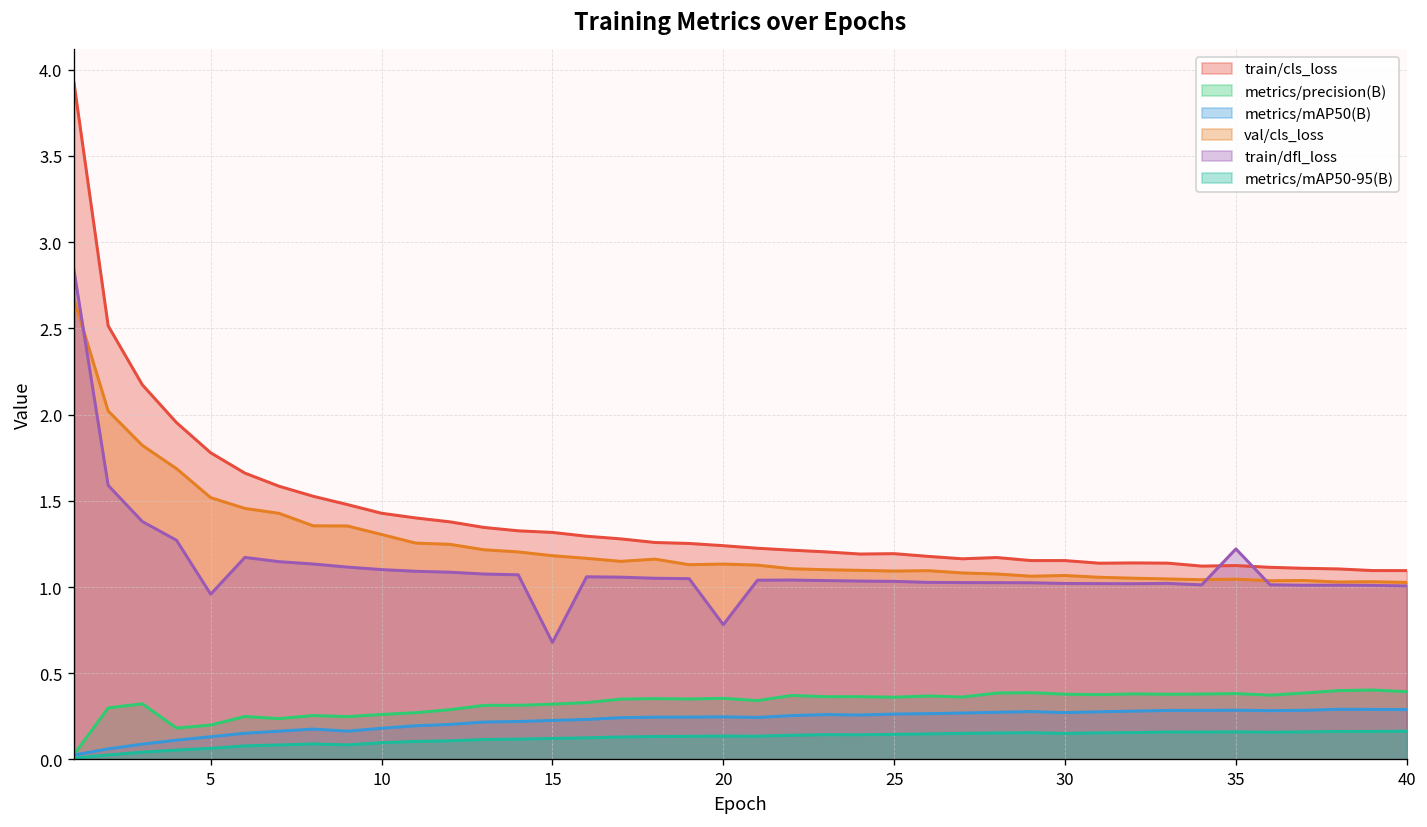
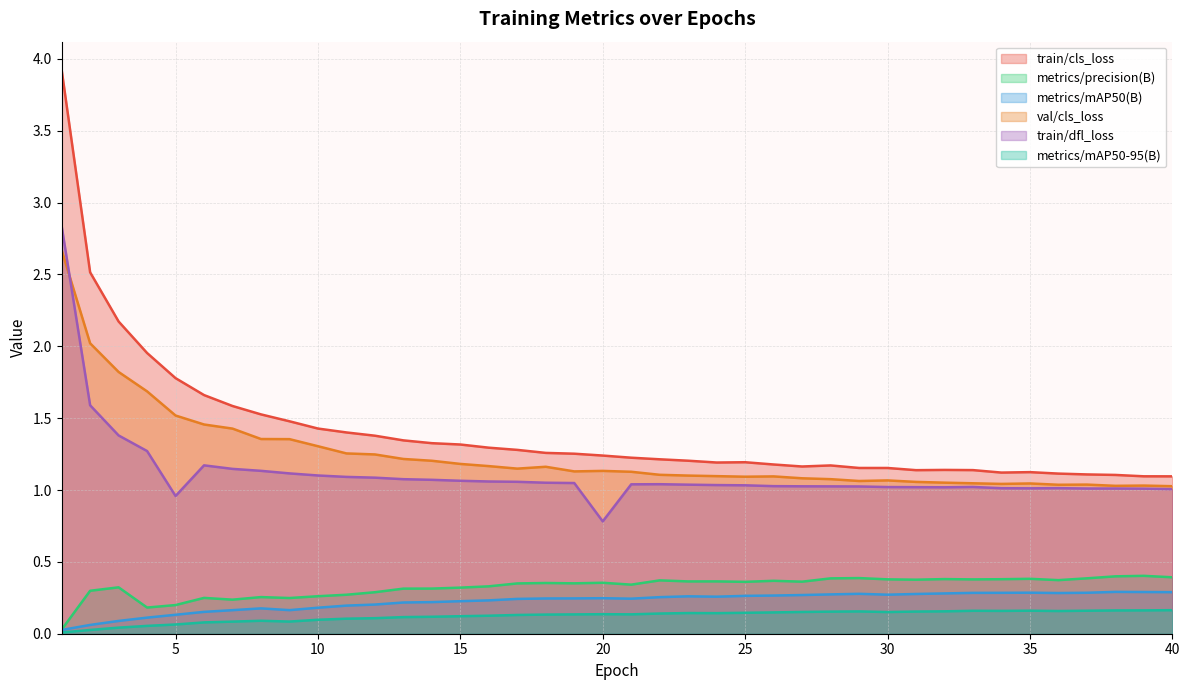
train/dfl_loss, 15: 0.68 -> 1.06
train/dfl_loss, 35: 1.22 -> 1.01
